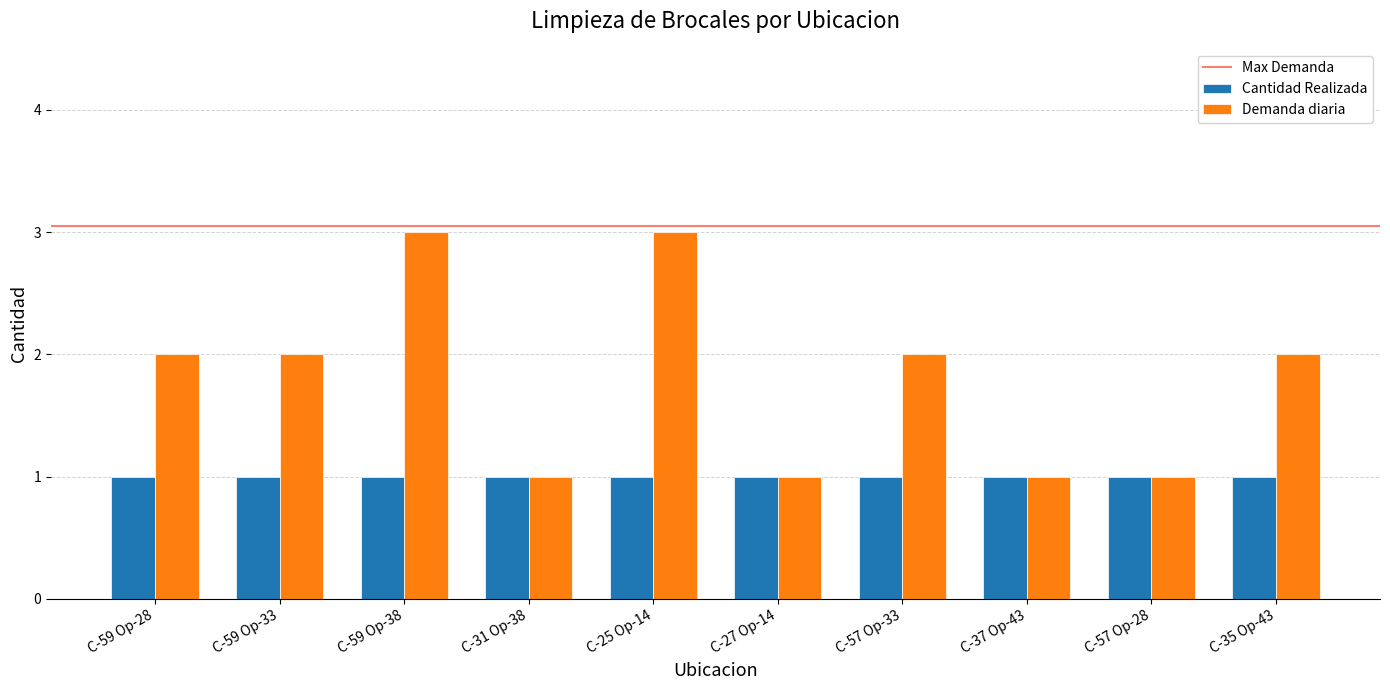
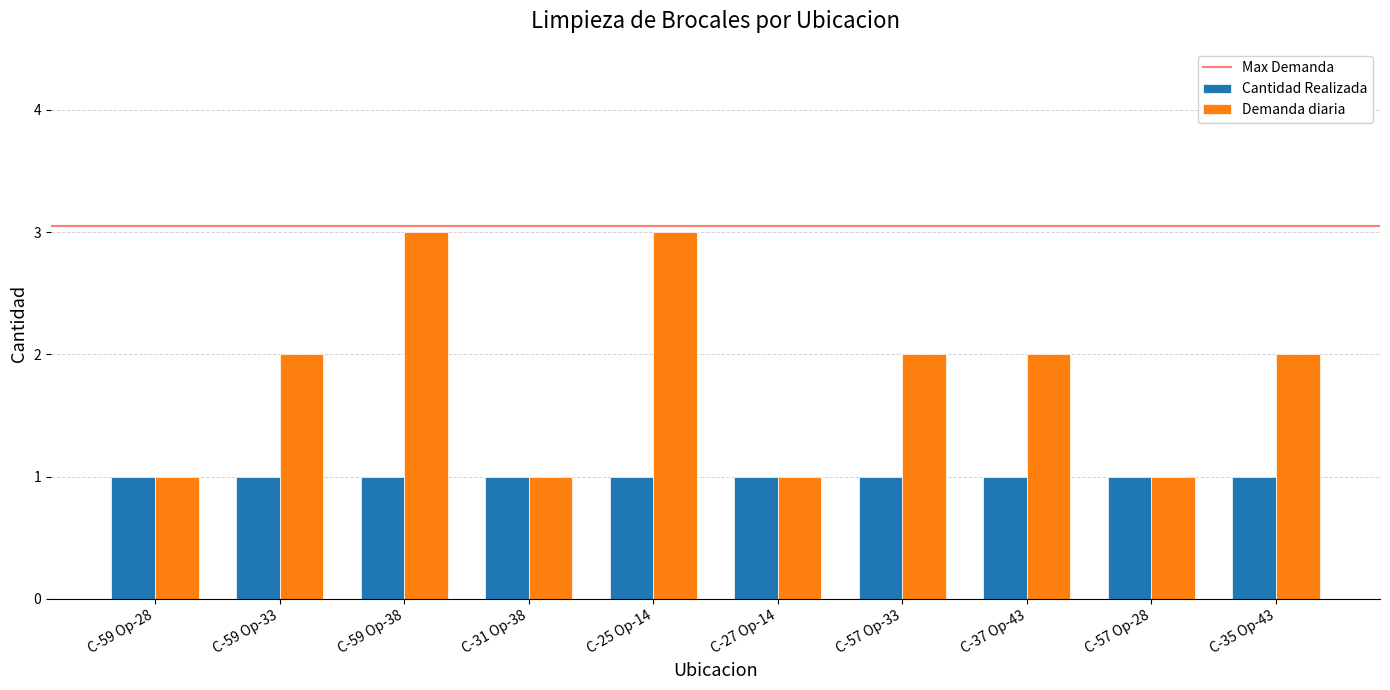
Demanda diaria, C-59 Op-28: 2 -> 1
Demanda diaria, C-37 Op-43: 1 -> 2
